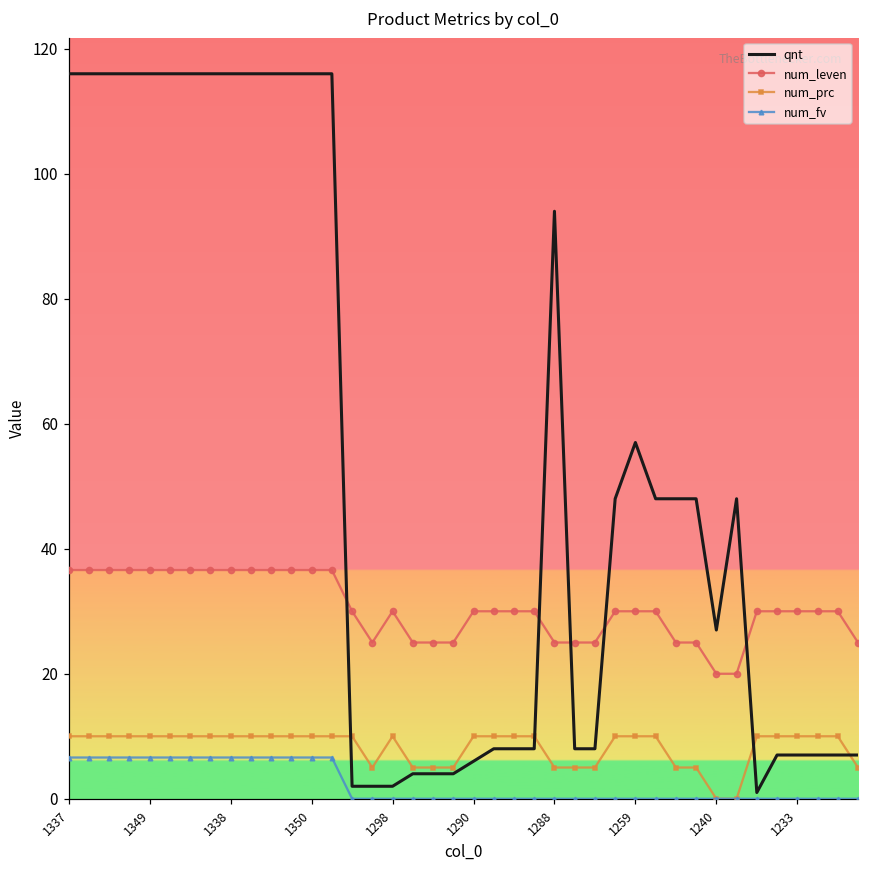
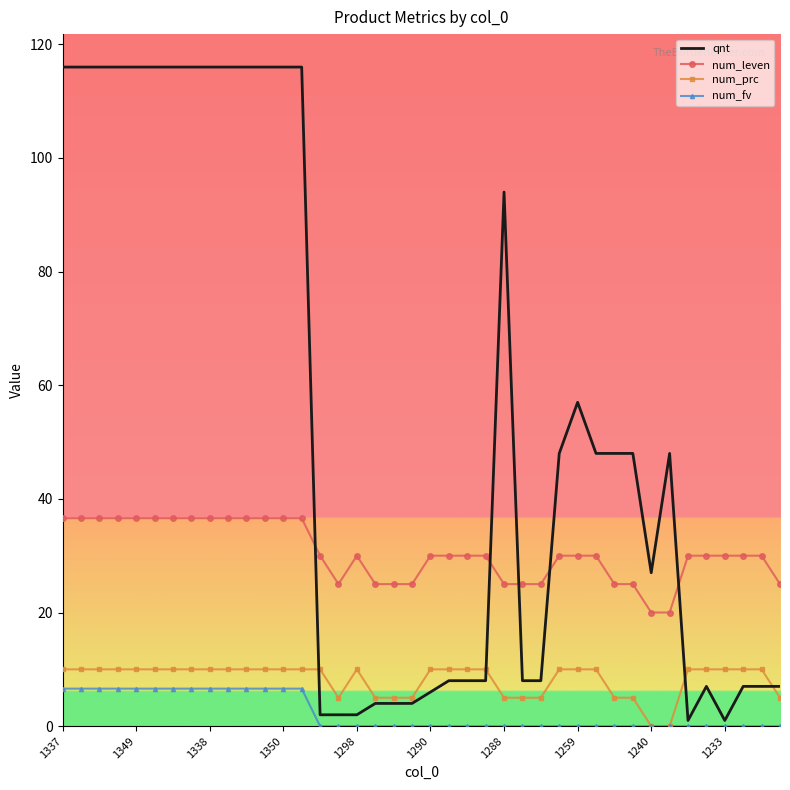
qnt, 1233: 7 -> 1
